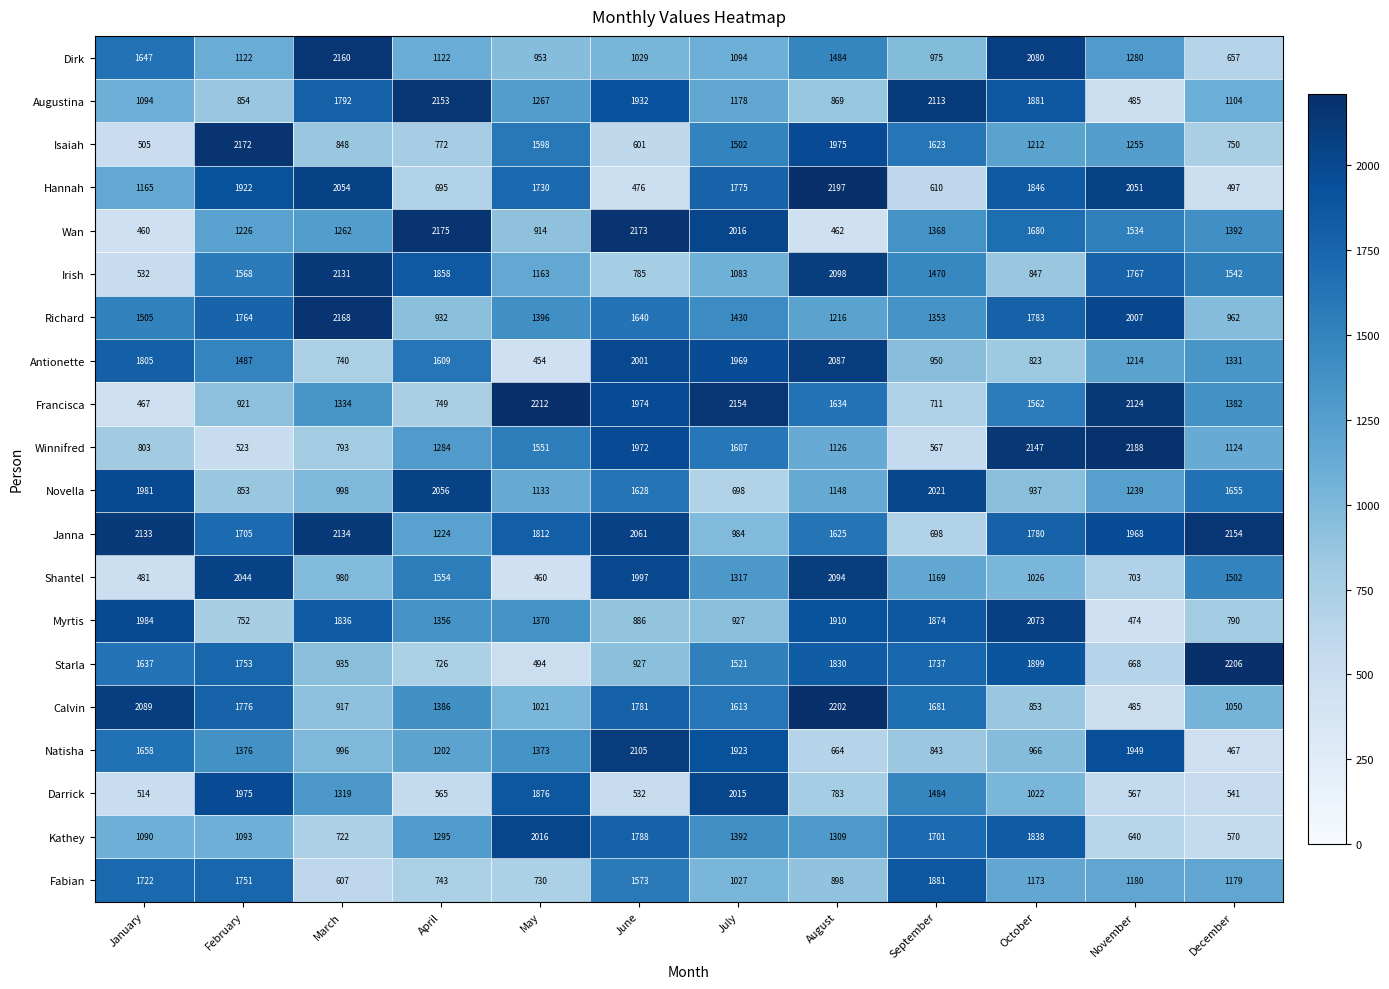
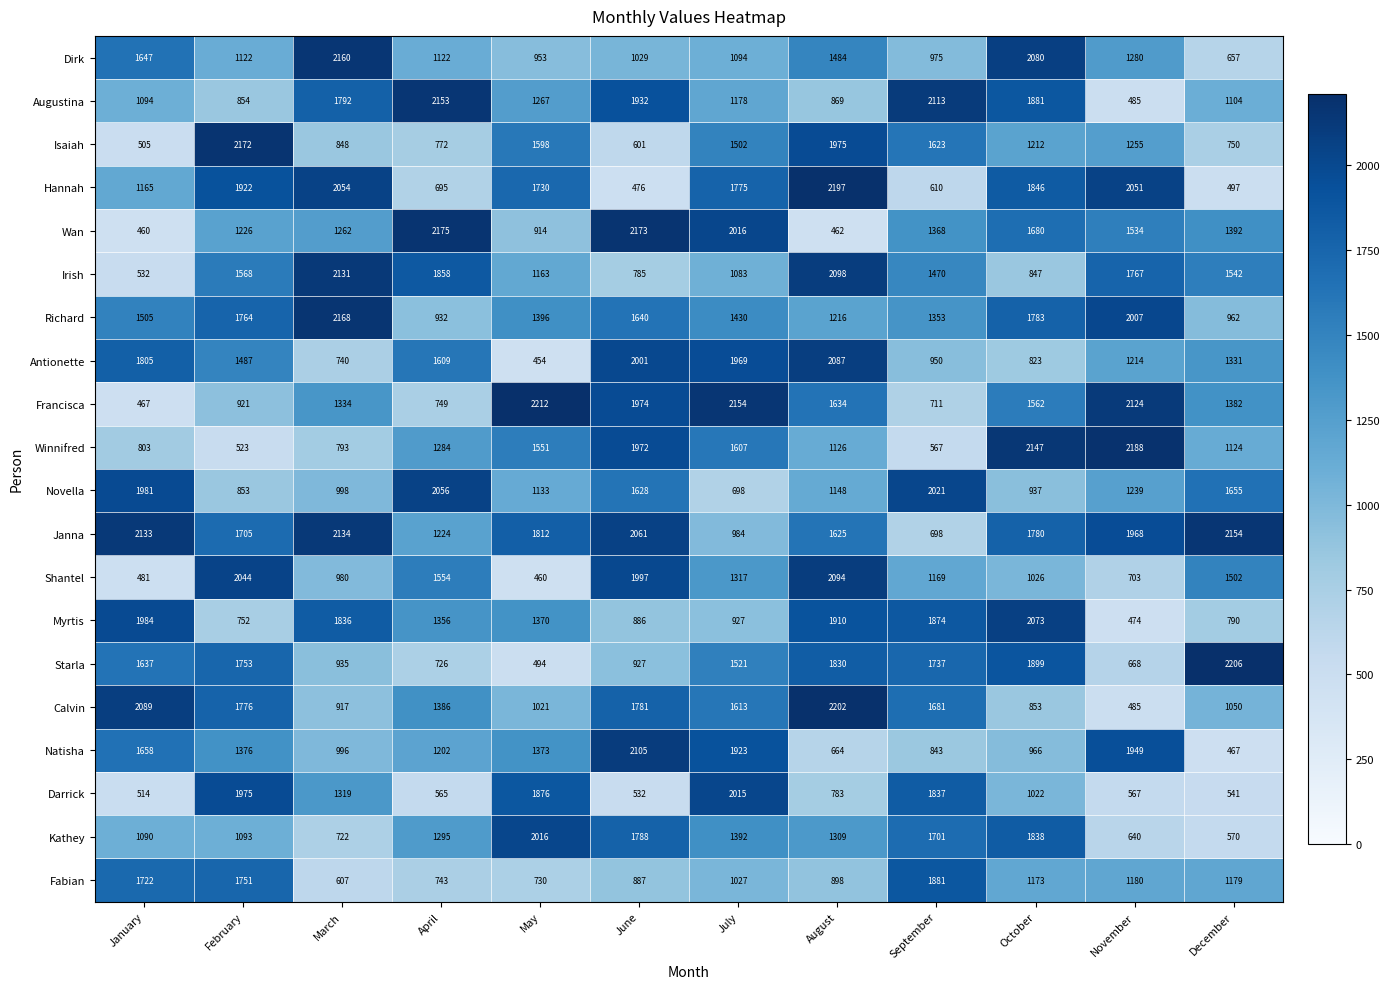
Darrick, September: 1484 -> 1837
Fabian, June: 1573 -> 887
